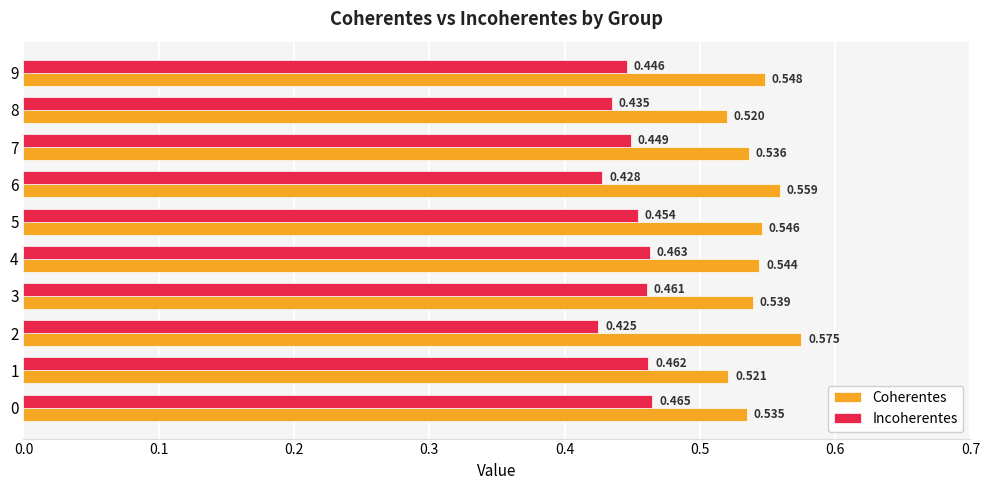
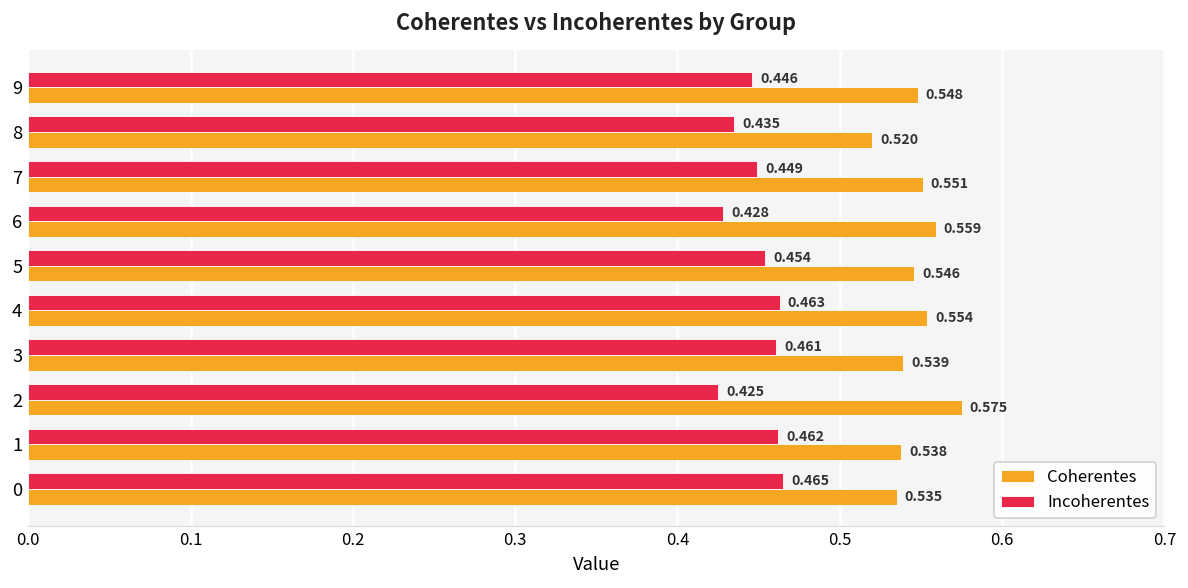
Coherentes, 7: 0.536 -> 0.551
Coherentes, 4: 0.544 -> 0.554
Coherentes, 1: 0.521 -> 0.538
